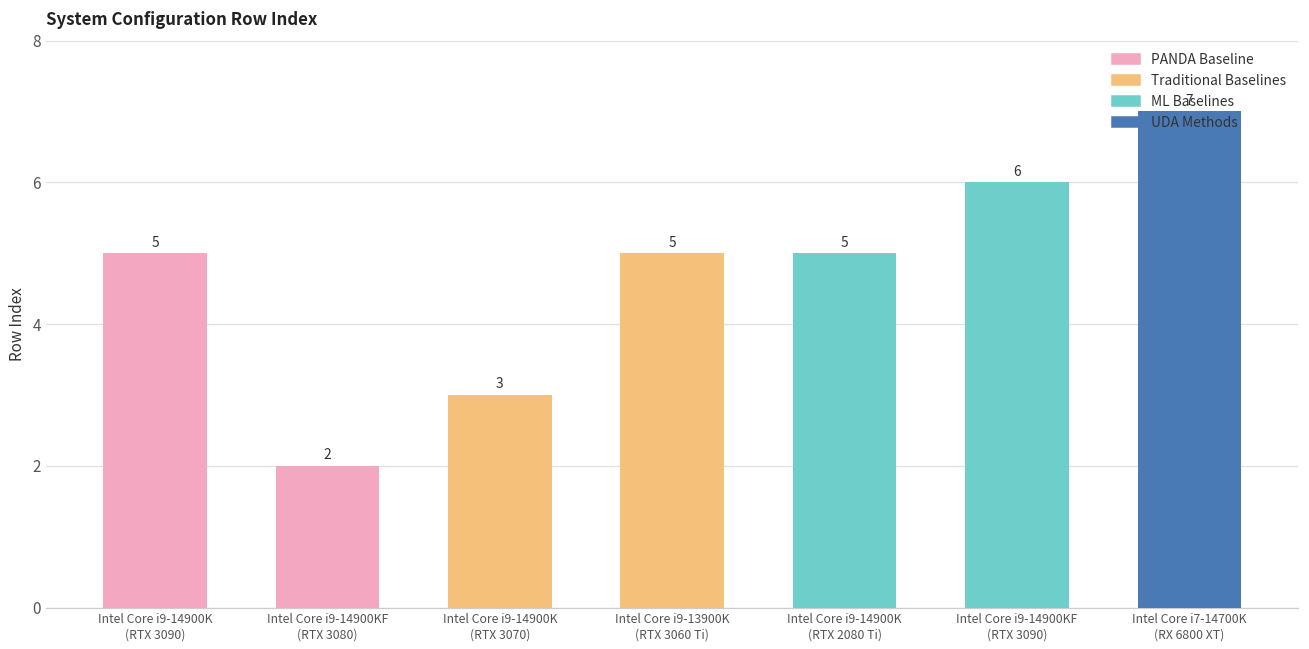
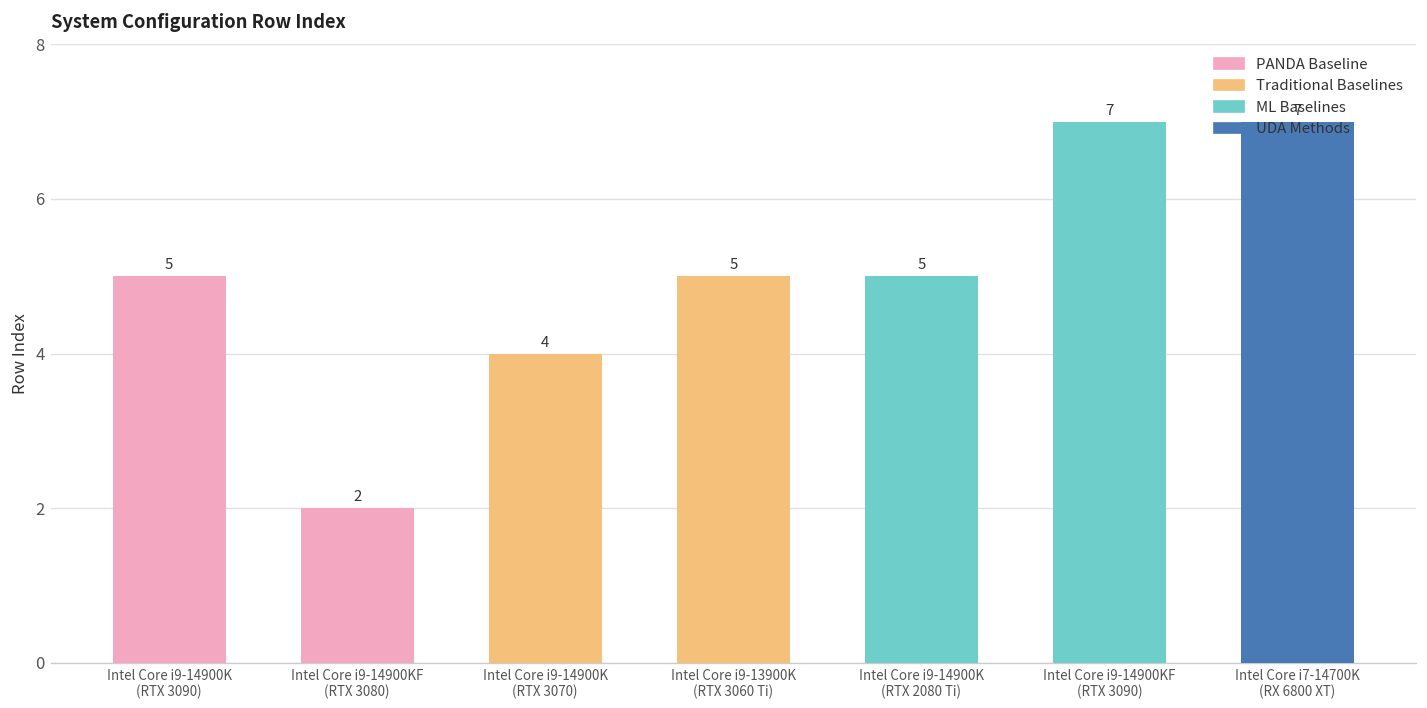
Intel Core i9-14900K (RTX 3070): 3 -> 4
Intel Core i9-14900KF (RTX 3090): 6 -> 7
